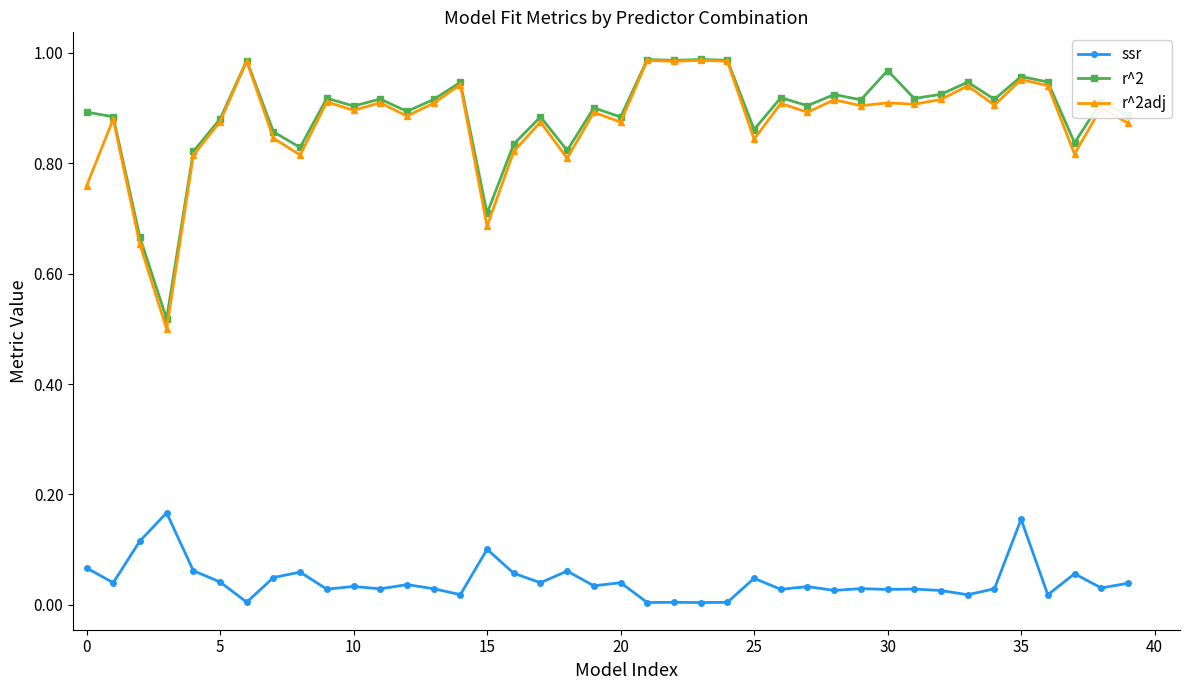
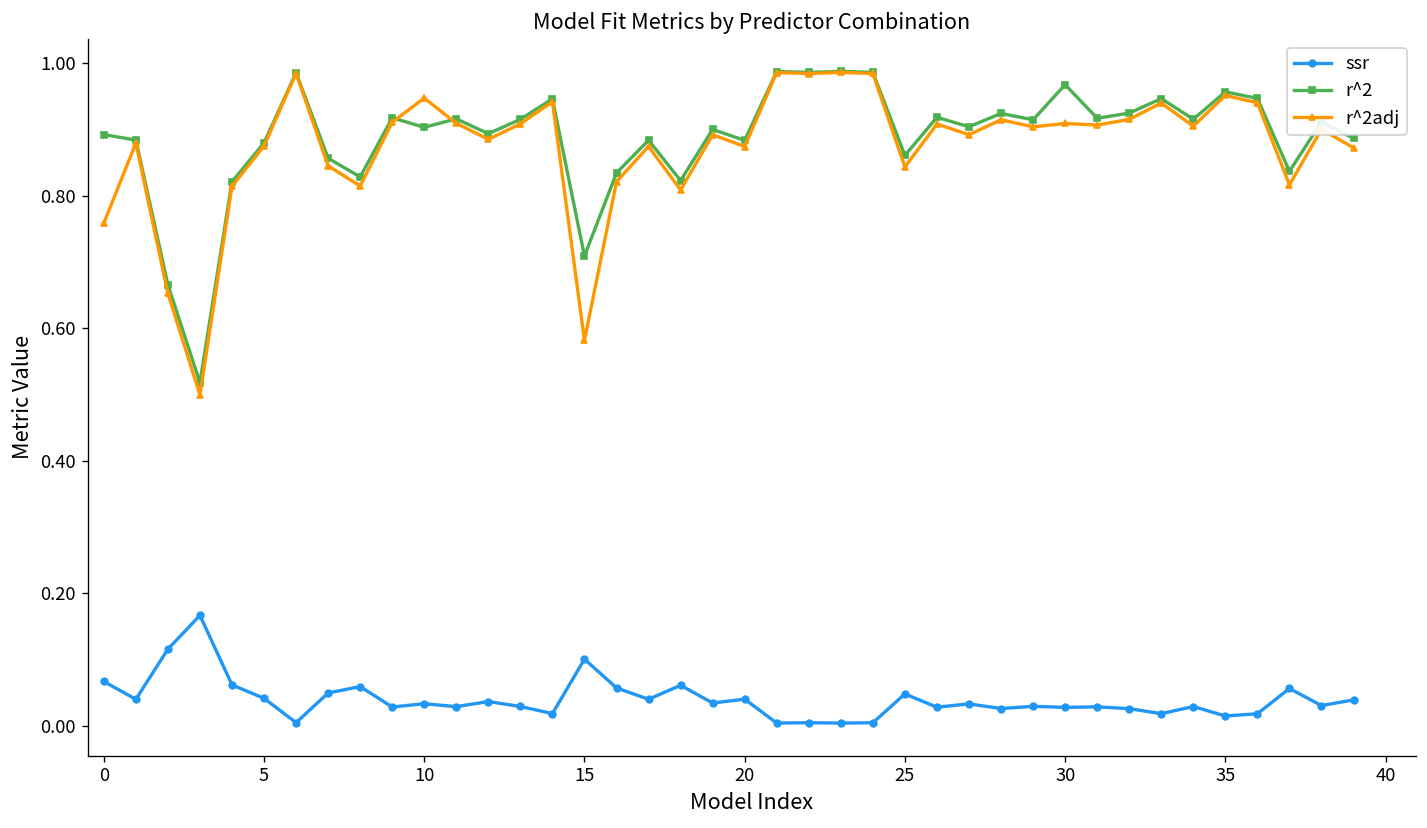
r^2adj, 10: 0.90 -> 0.95
r^2adj, 15: 0.69 -> 0.58
ssr, 35: 0.16 -> 0.01
